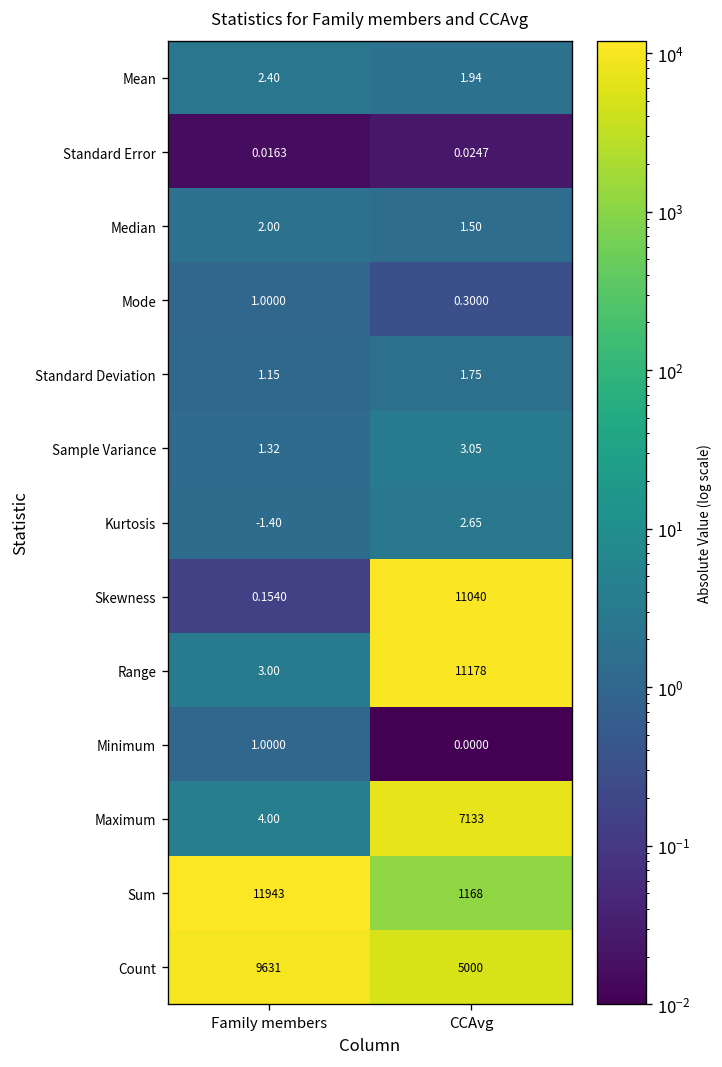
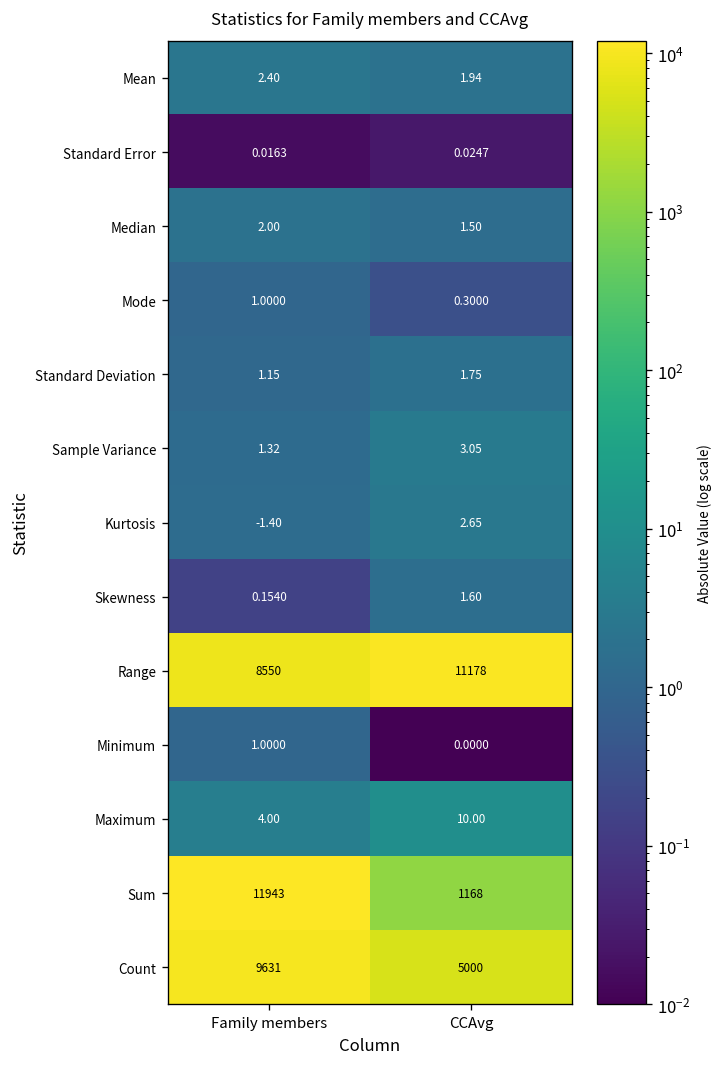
Skewness, CCAvg: 11040 -> 1.60
Range, Family members: 3.00 -> 8550
Maximum, CCAvg: 7133 -> 10.00
